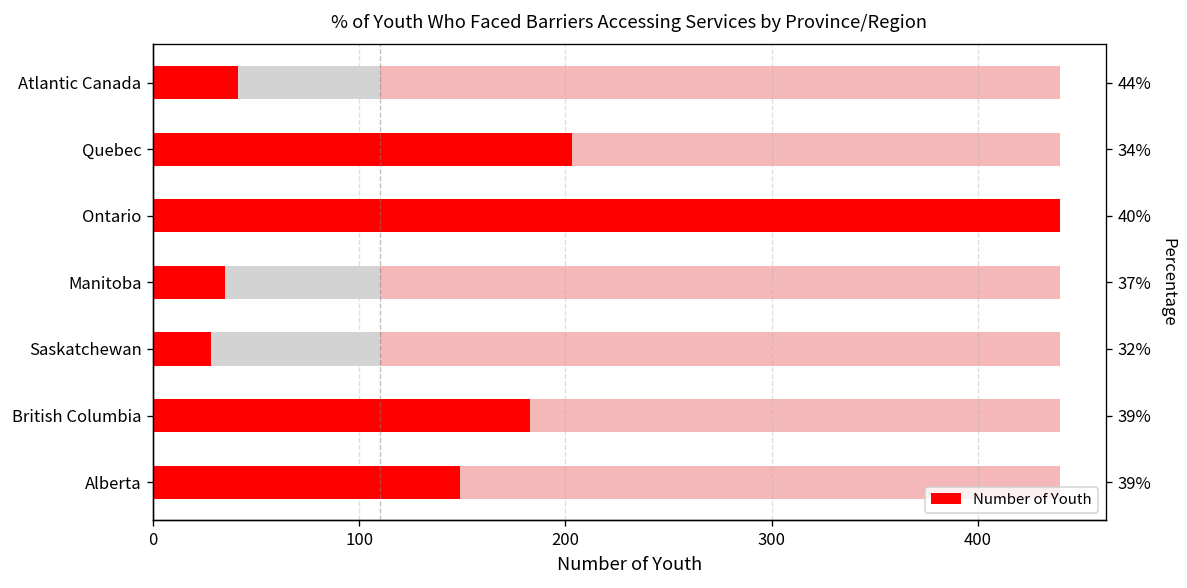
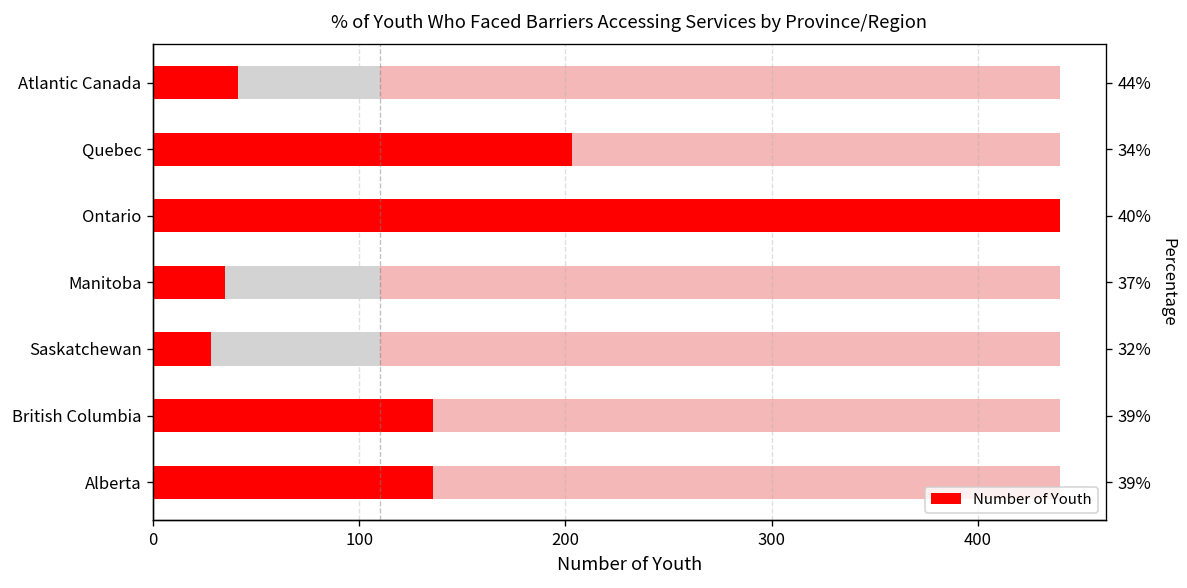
Number of Youth, British Columbia: 183 -> 136
Number of Youth, Alberta: 149 -> 136
